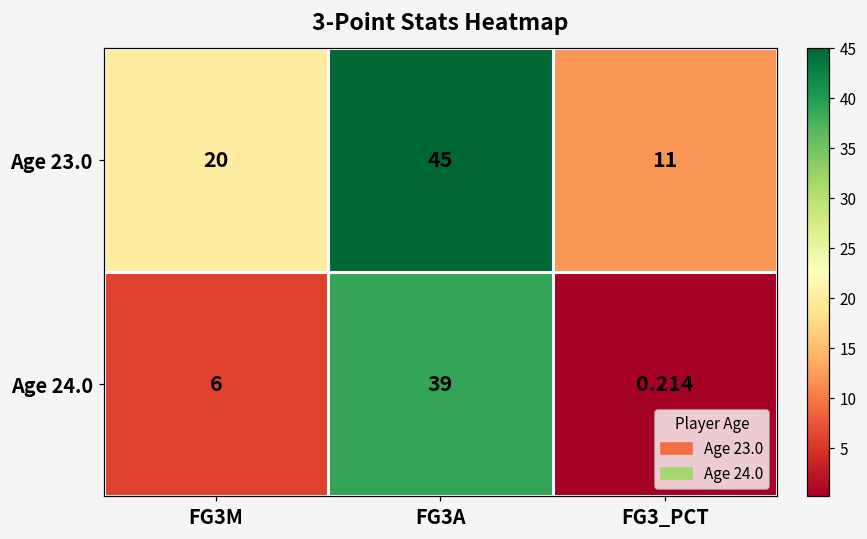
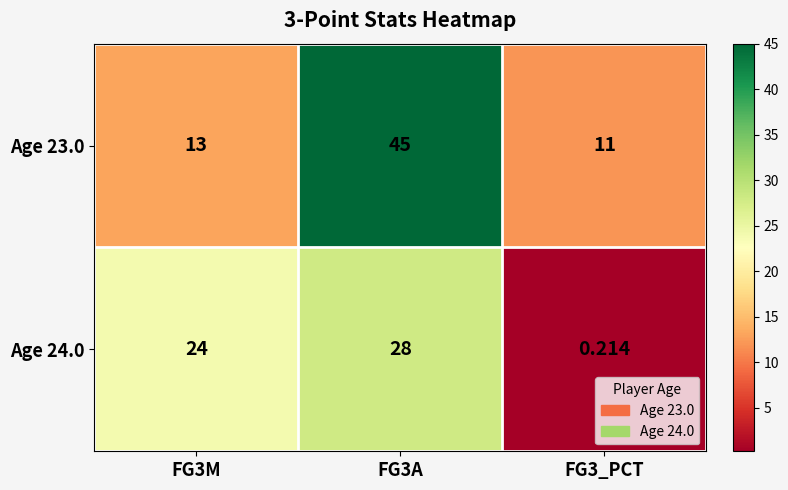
Age 23.0, FG3M: 20 -> 13
Age 24.0, FG3M: 6 -> 24
Age 24.0, FG3A: 39 -> 28
